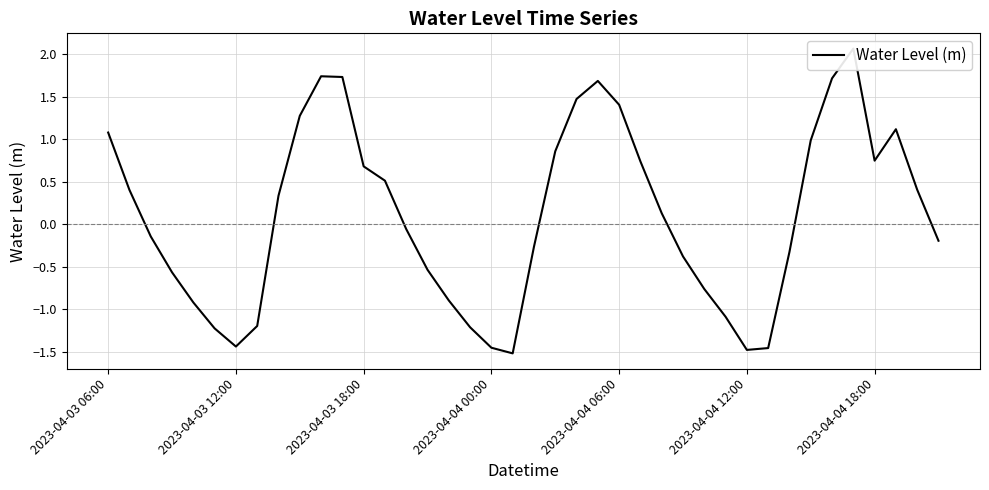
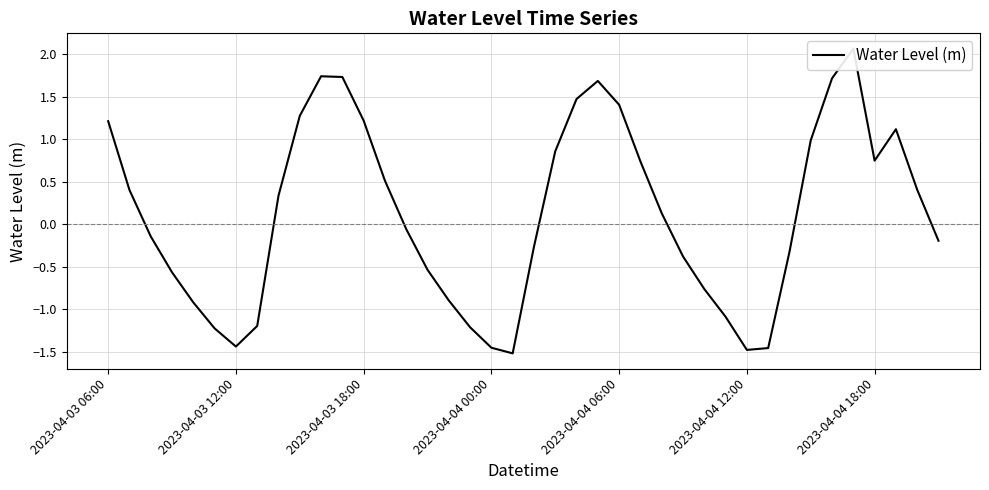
2023-04-03 06:00: 1.1 -> 1.2
2023-04-03 18:00: 0.7 -> 1.2
